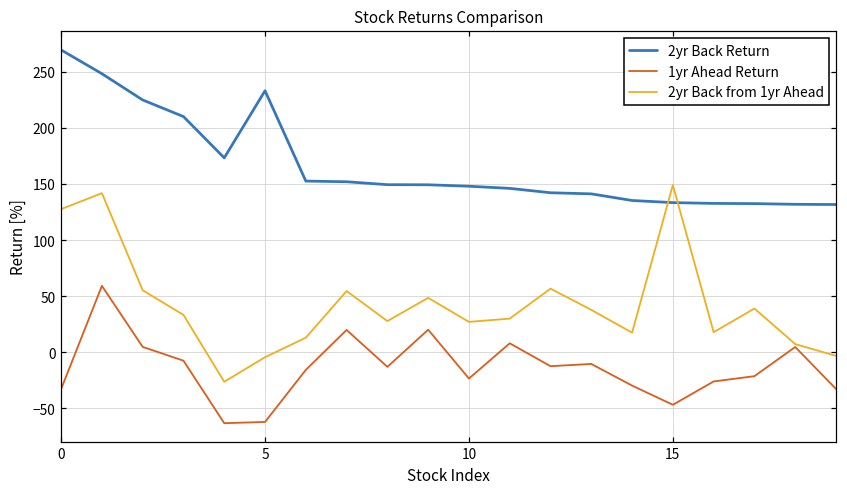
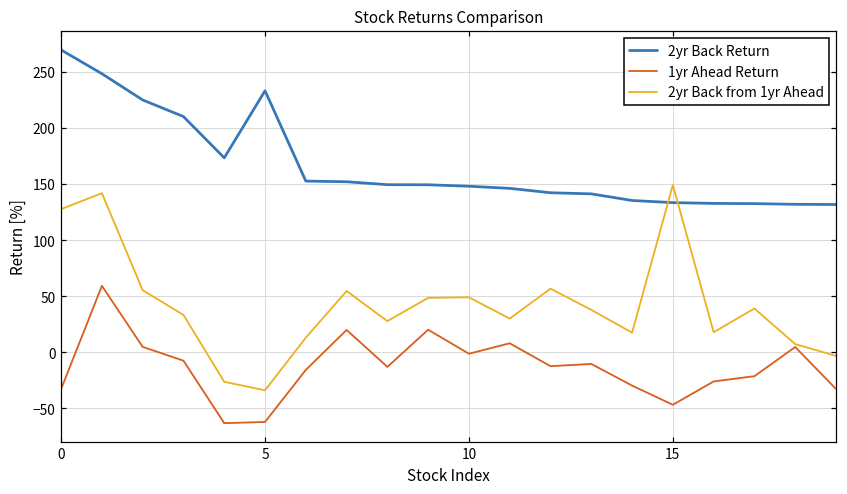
2yr Back from 1yr Ahead, 5: -4 -> -34
1yr Ahead Return, 10: -23 -> -1
2yr Back from 1yr Ahead, 10: 27 -> 49
